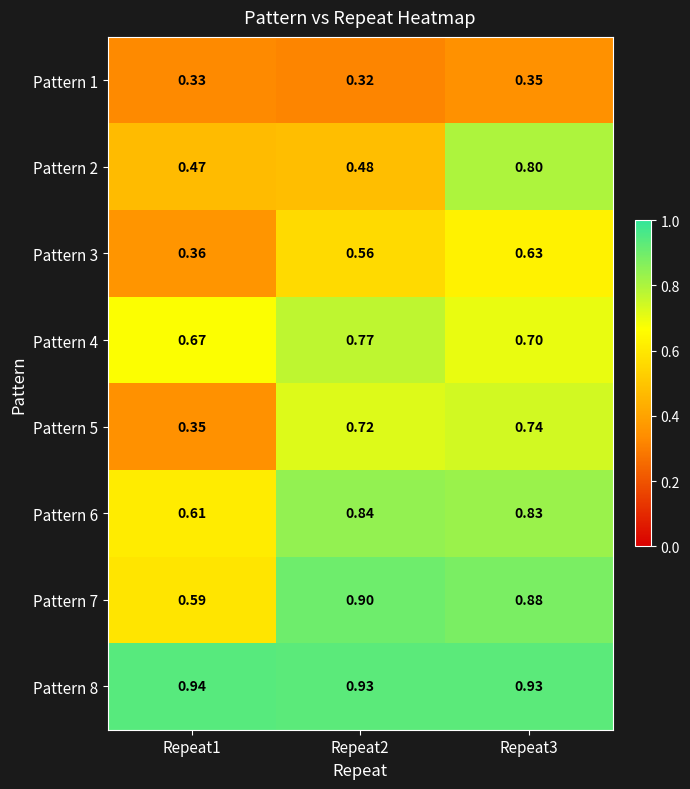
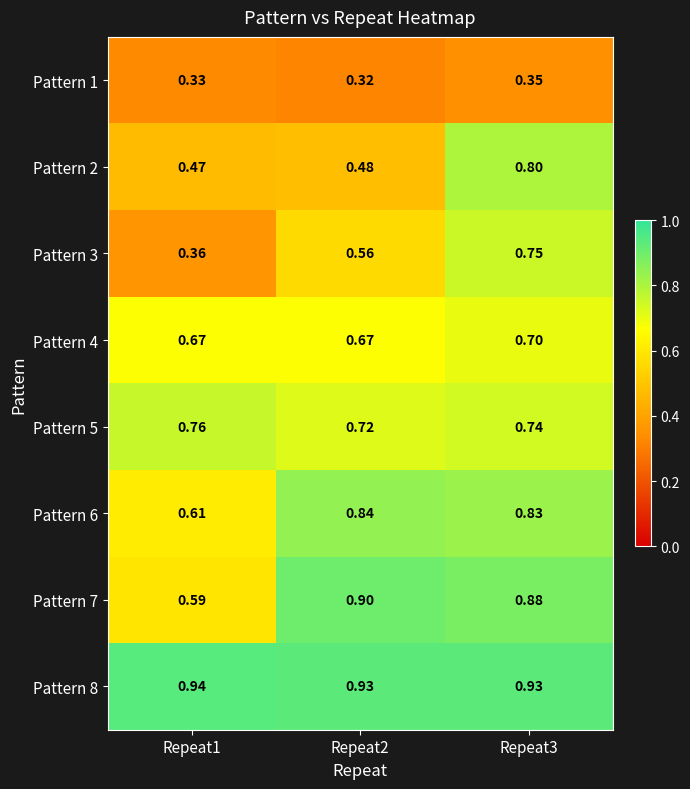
Pattern 3, Repeat3: 0.63 -> 0.75
Pattern 4, Repeat2: 0.77 -> 0.67
Pattern 5, Repeat1: 0.35 -> 0.76
